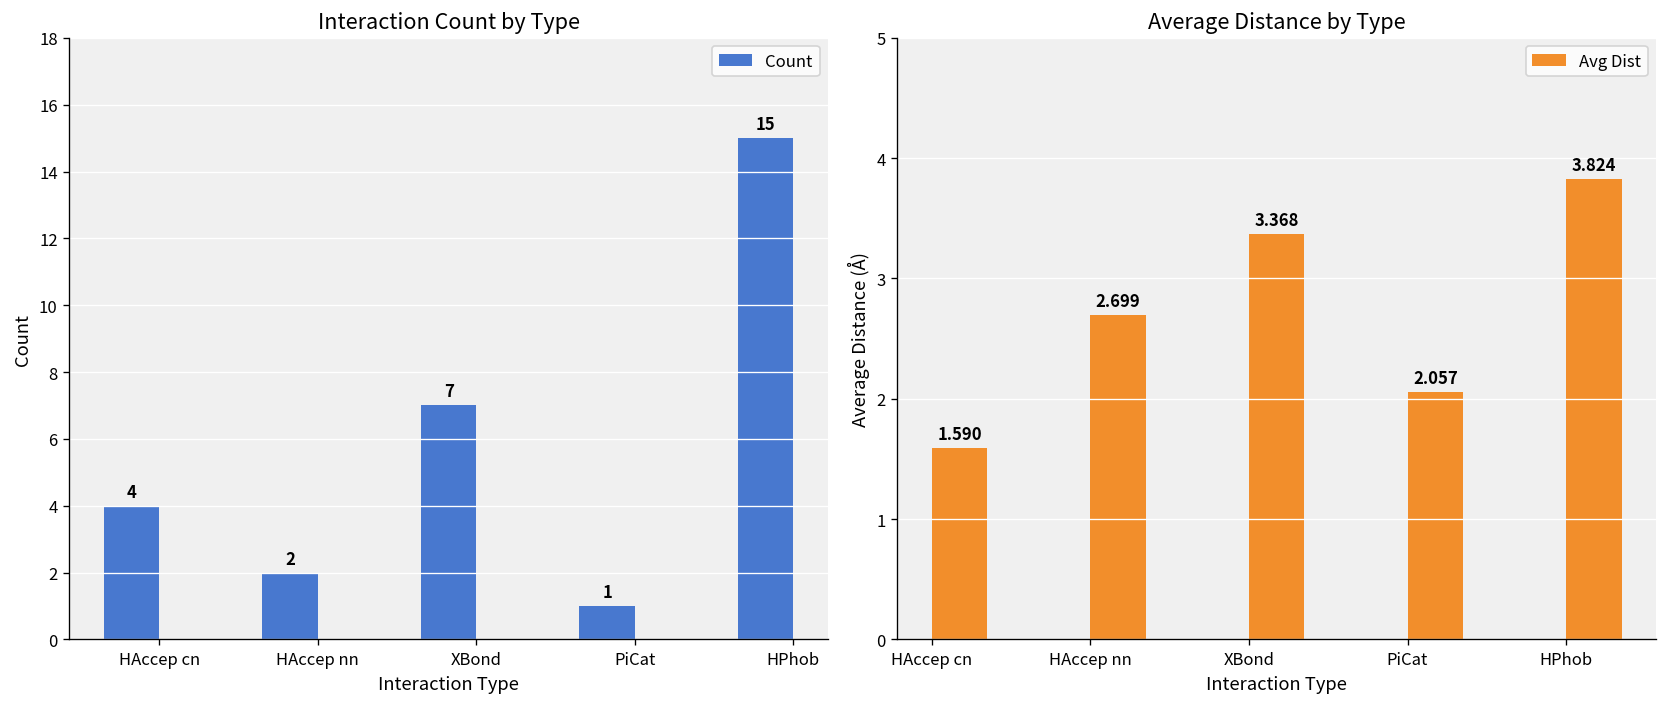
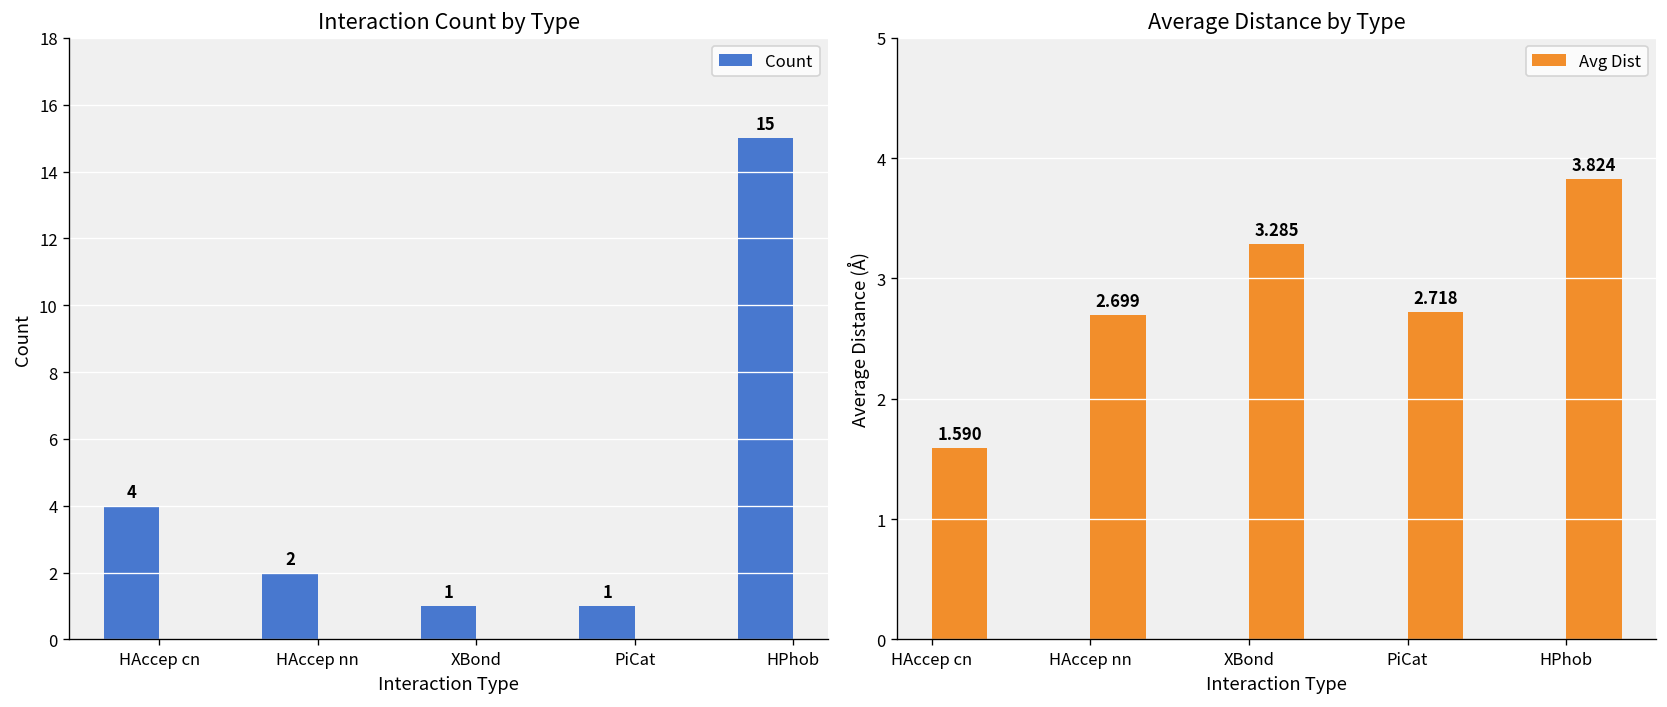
Interaction Count by Type, XBond: 7 -> 1
Average Distance by Type, XBond: 3.368 -> 3.285
Average Distance by Type, PiCat: 2.057 -> 2.718
